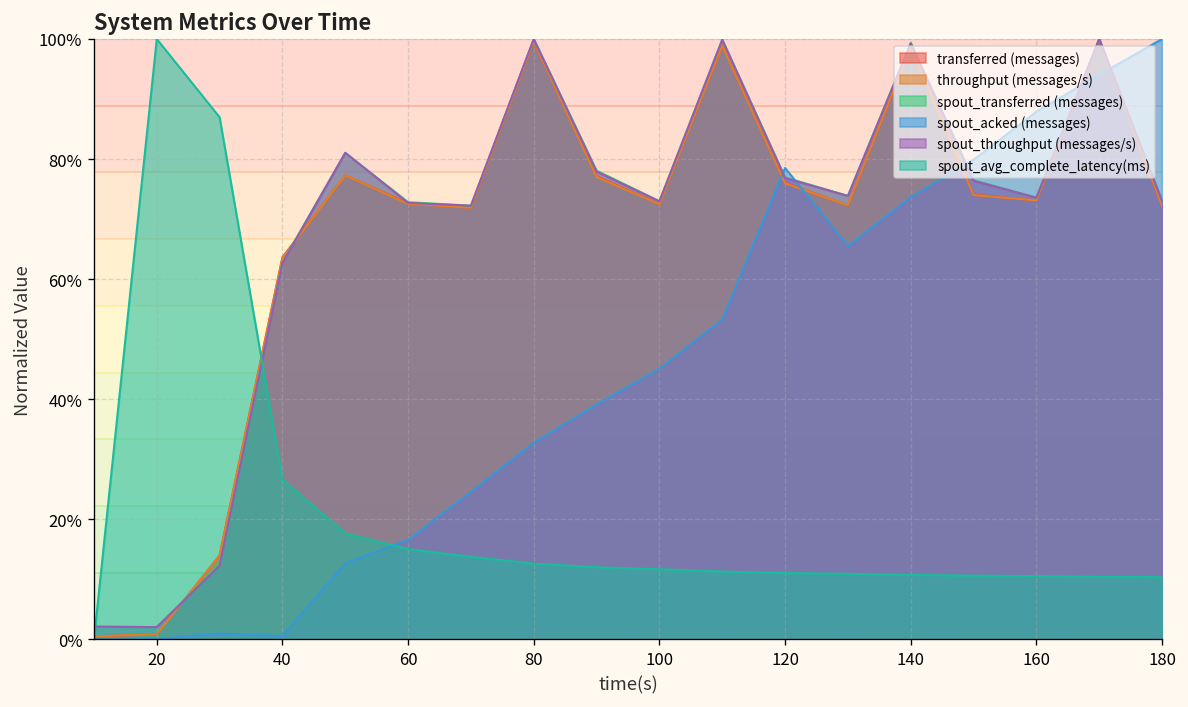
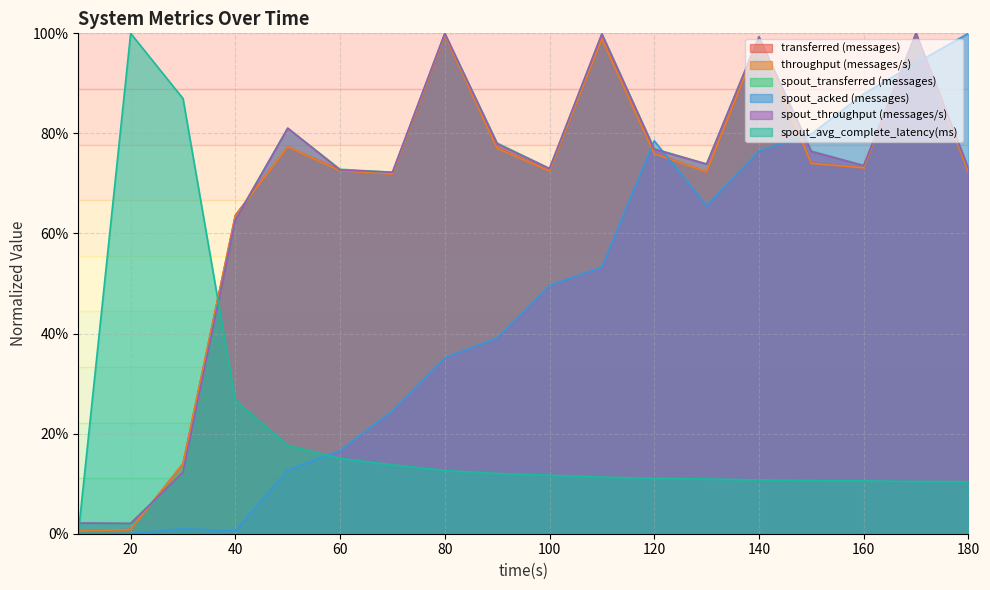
spout_acked (messages), 80: 33% -> 35%
spout_acked (messages), 100: 45% -> 50%
spout_acked (messages), 140: 74% -> 76%
